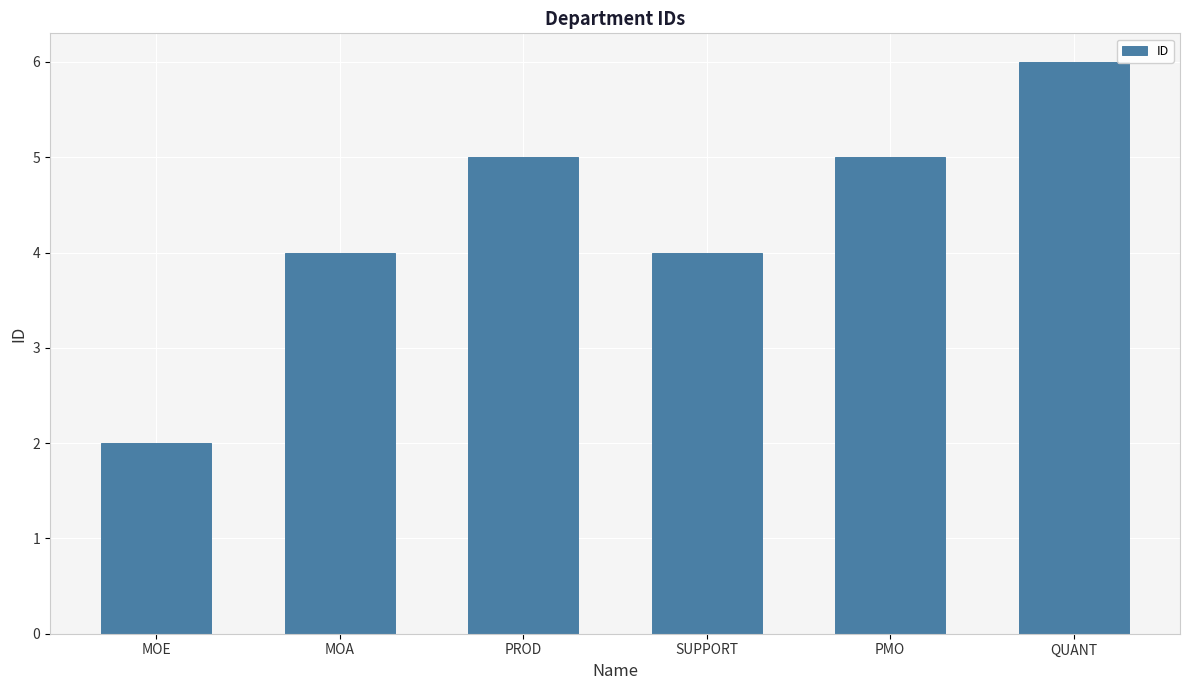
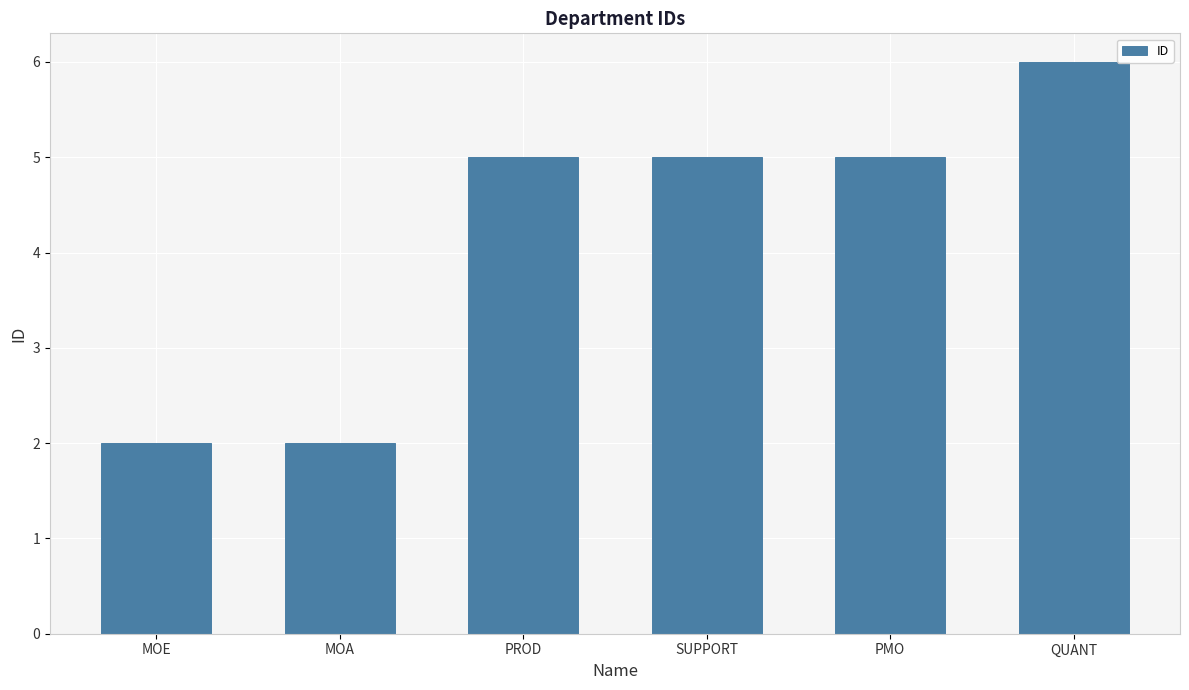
MOA: 4 -> 2
SUPPORT: 4 -> 5
